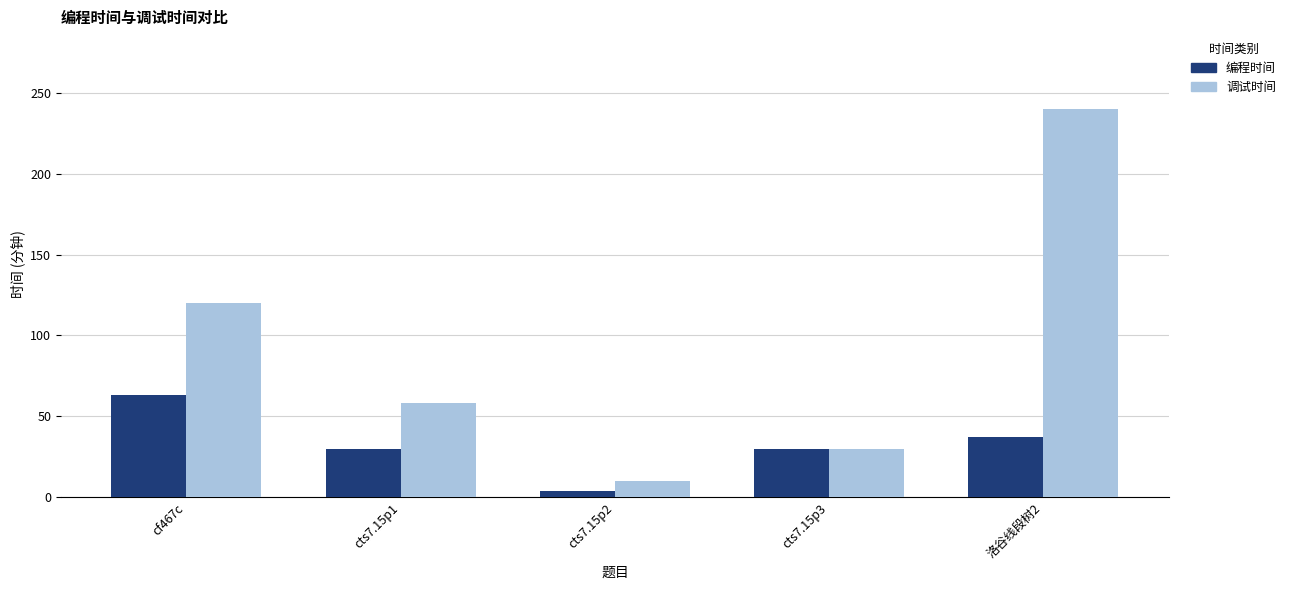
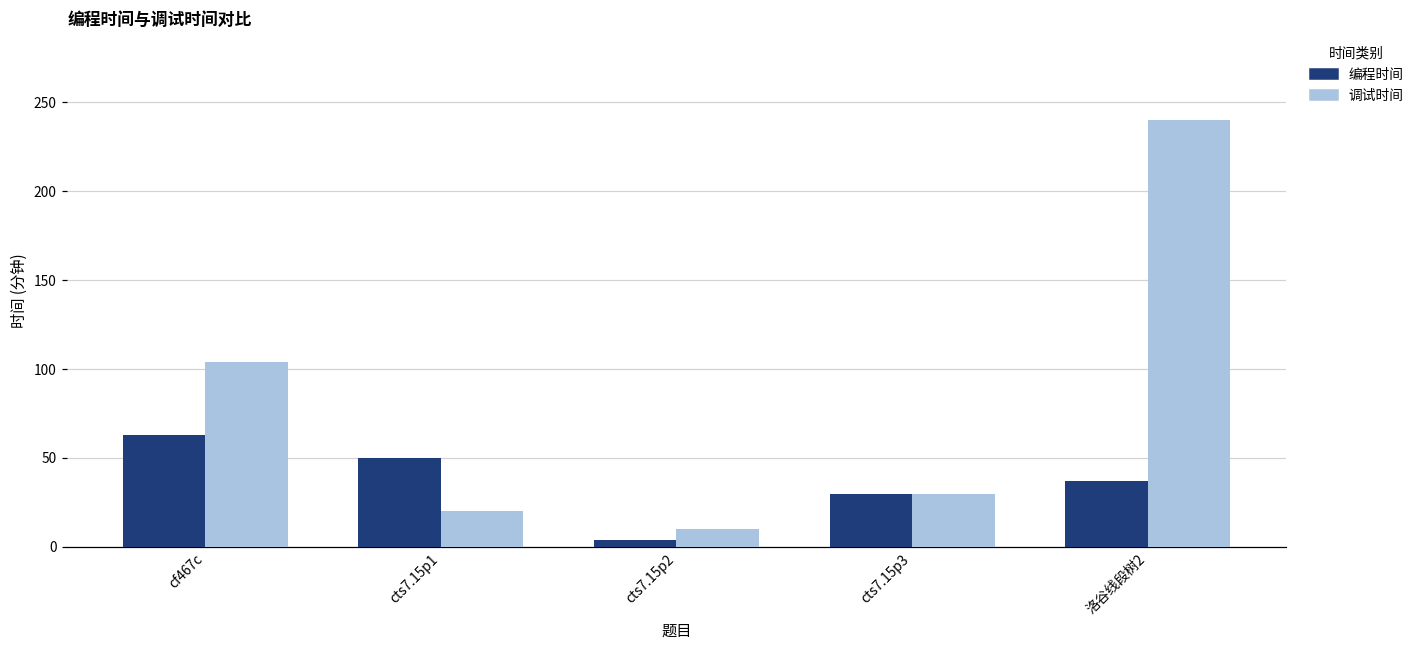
调试时间, cf467c: 120 -> 104
编程时间, cts7.15p1: 30 -> 50
调试时间, cts7.15p1: 58 -> 20
